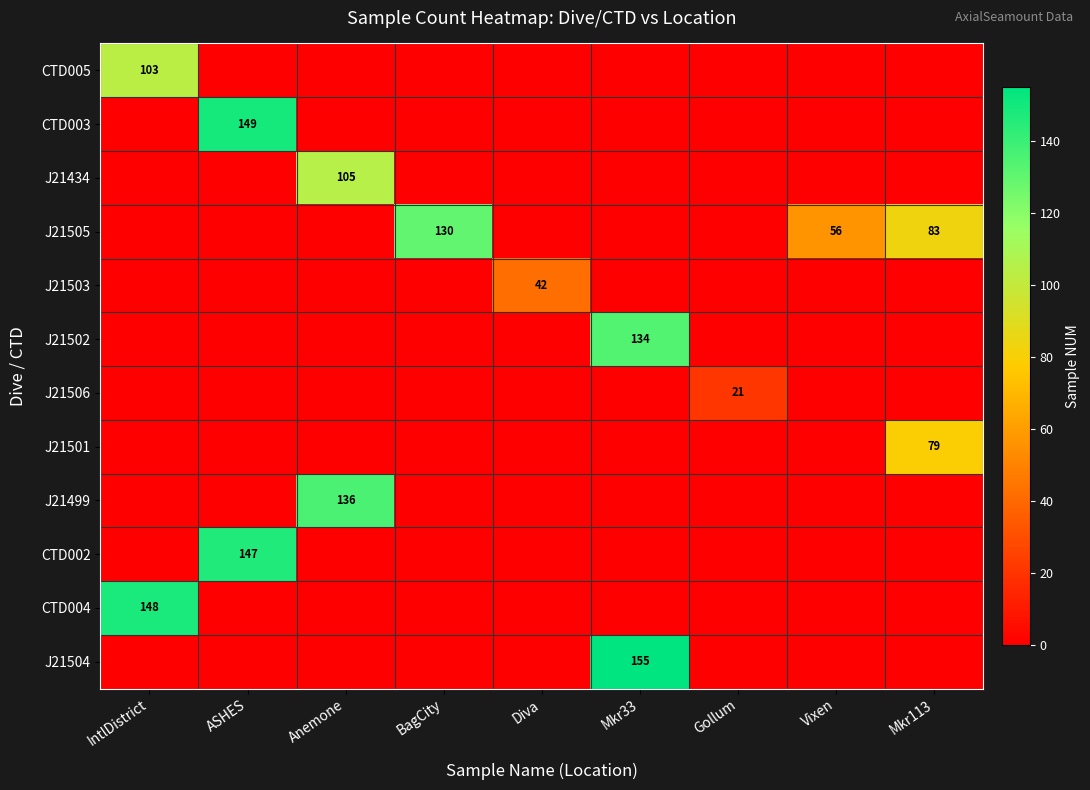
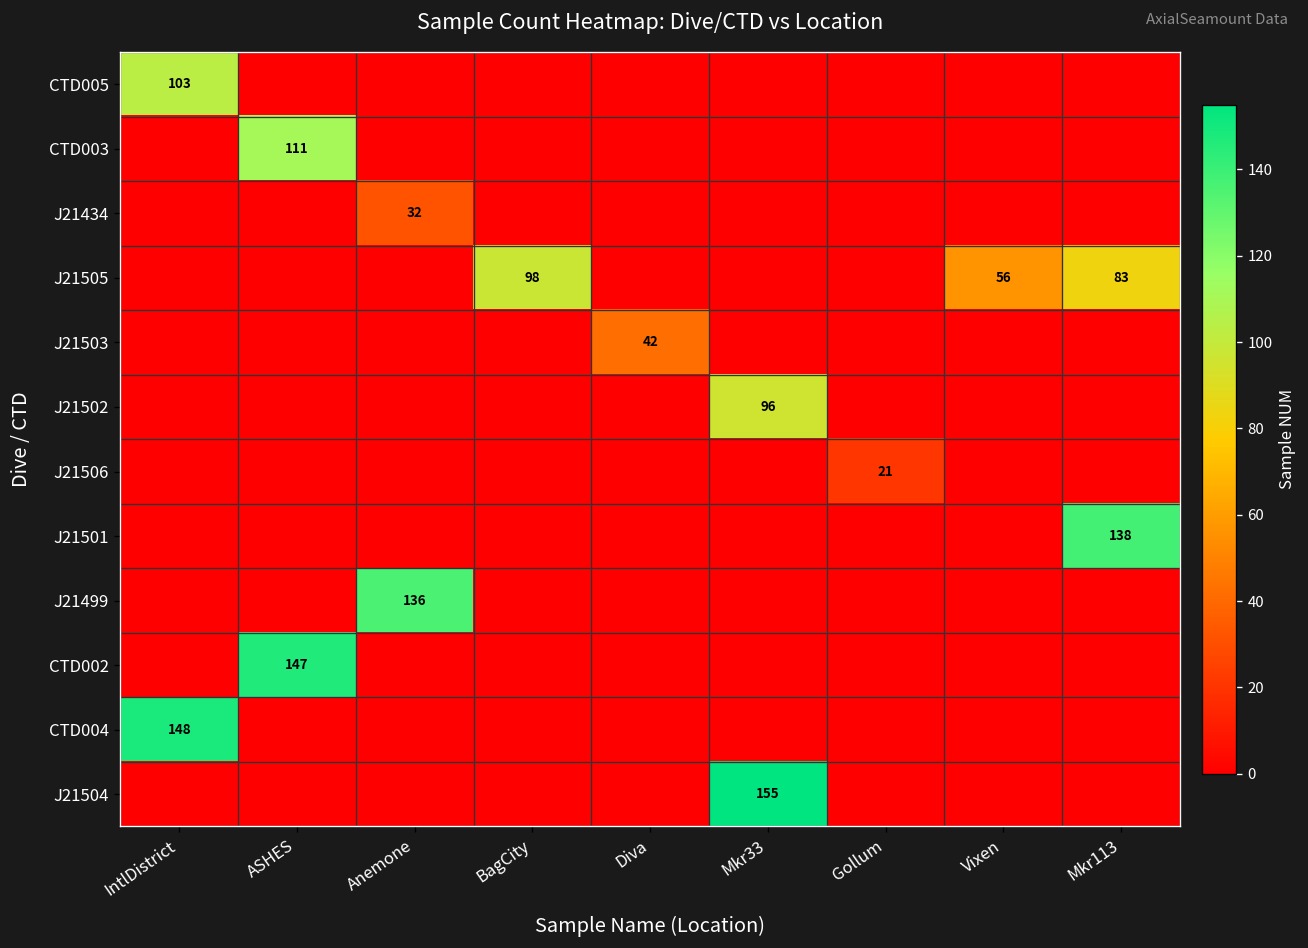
CTD003, ASHES: 149 -> 111
J21434, Anemone: 105 -> 32
J21505, BagCity: 130 -> 98
J21502, Mkr33: 134 -> 96
J21501, Mkr113: 79 -> 138
